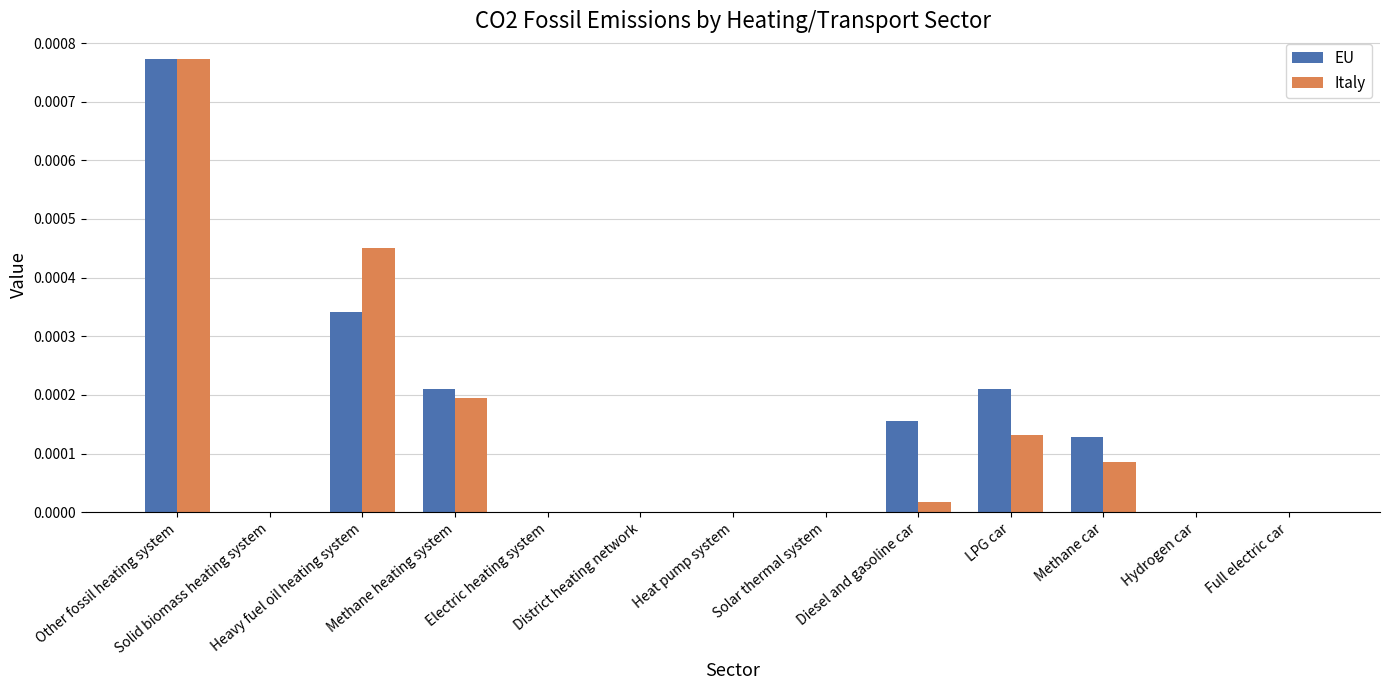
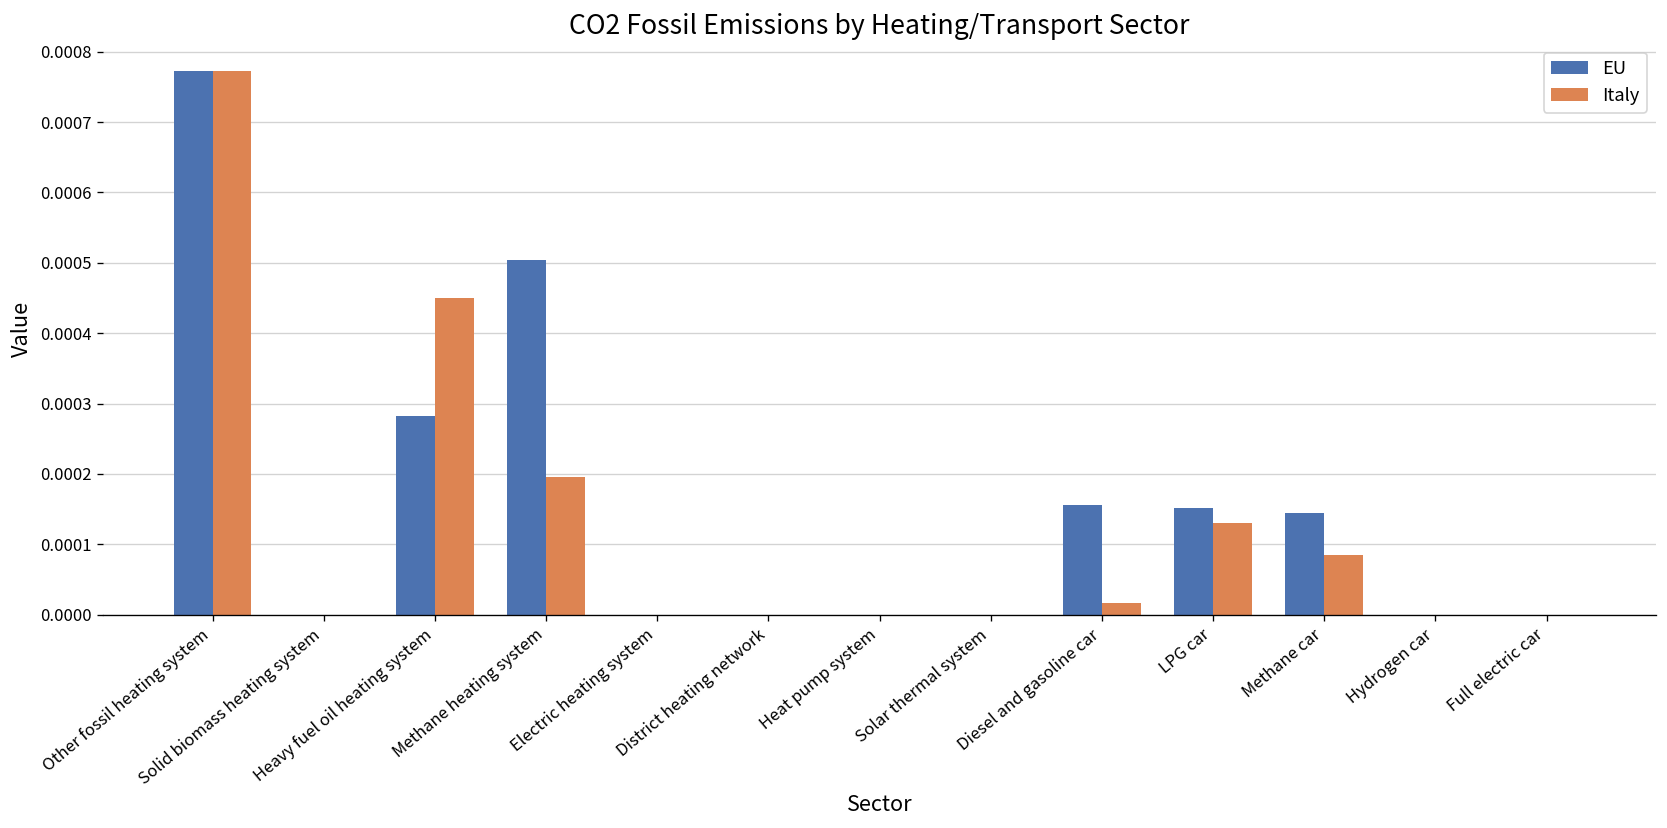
EU, Heavy fuel oil heating system: 0.00034 -> 0.00028
EU, Methane heating system: 0.00021 -> 0.00050
EU, LPG car: 0.00021 -> 0.00015
EU, Methane car: 0.00013 -> 0.00015
